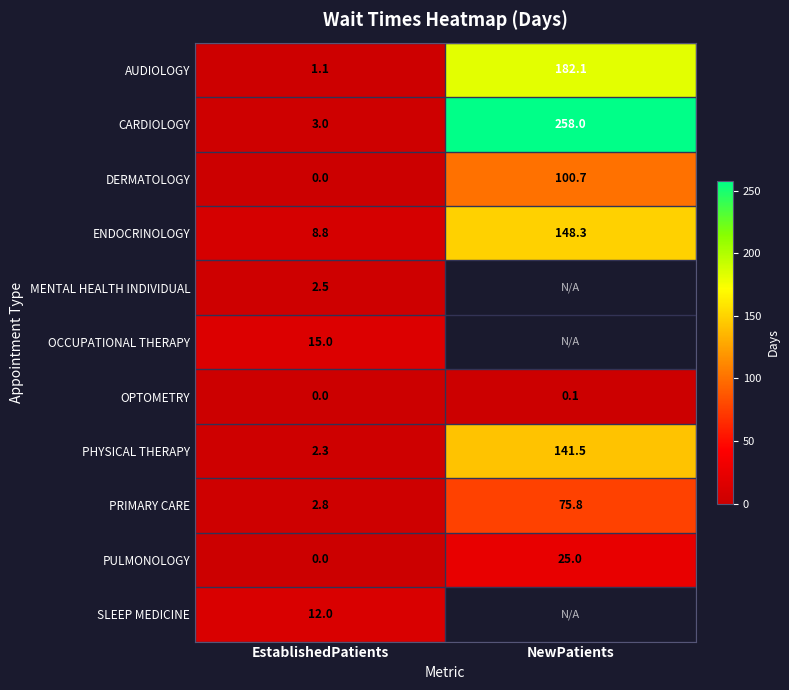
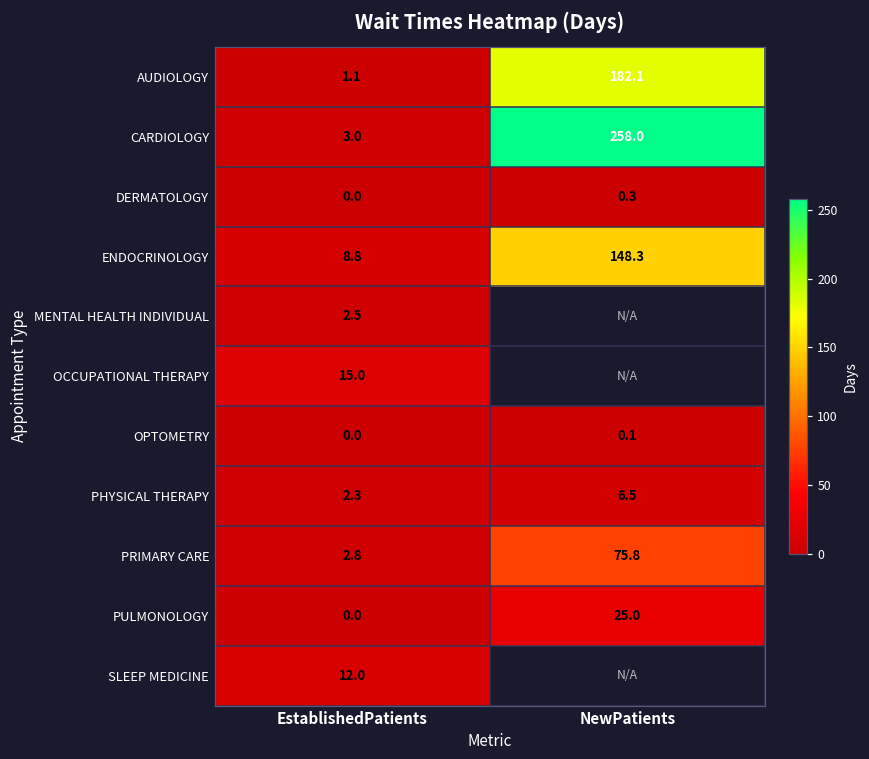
DERMATOLOGY, NewPatients: 100.7 -> 0.3
PHYSICAL THERAPY, NewPatients: 141.5 -> 6.5
